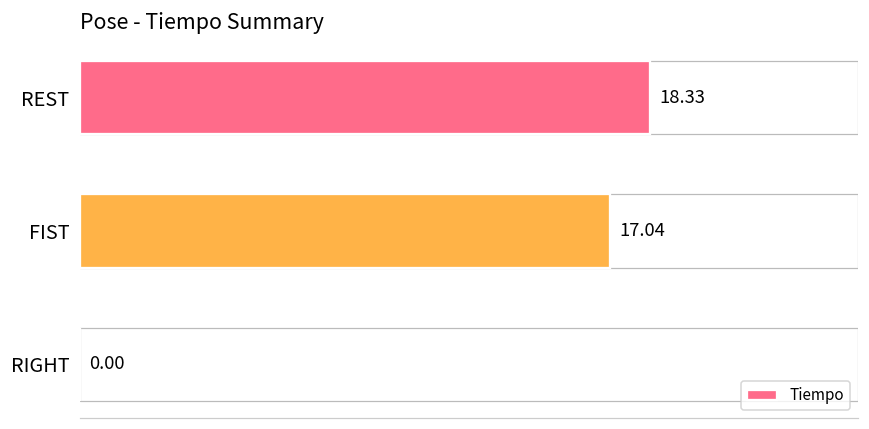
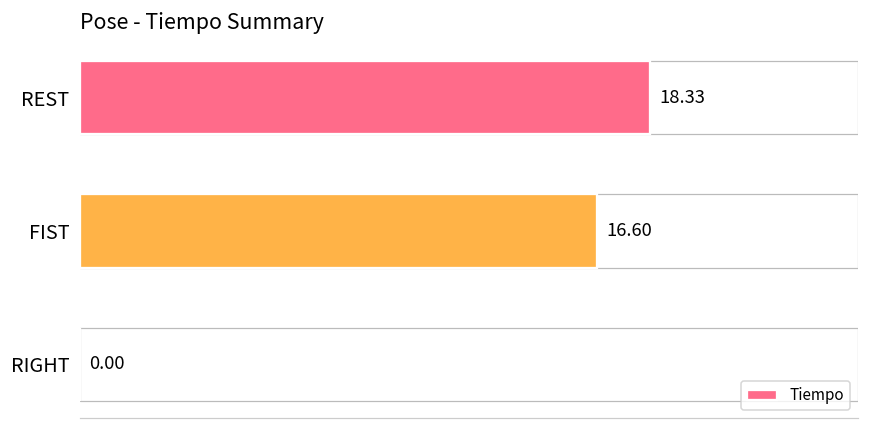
FIST: 17.04 -> 16.60
